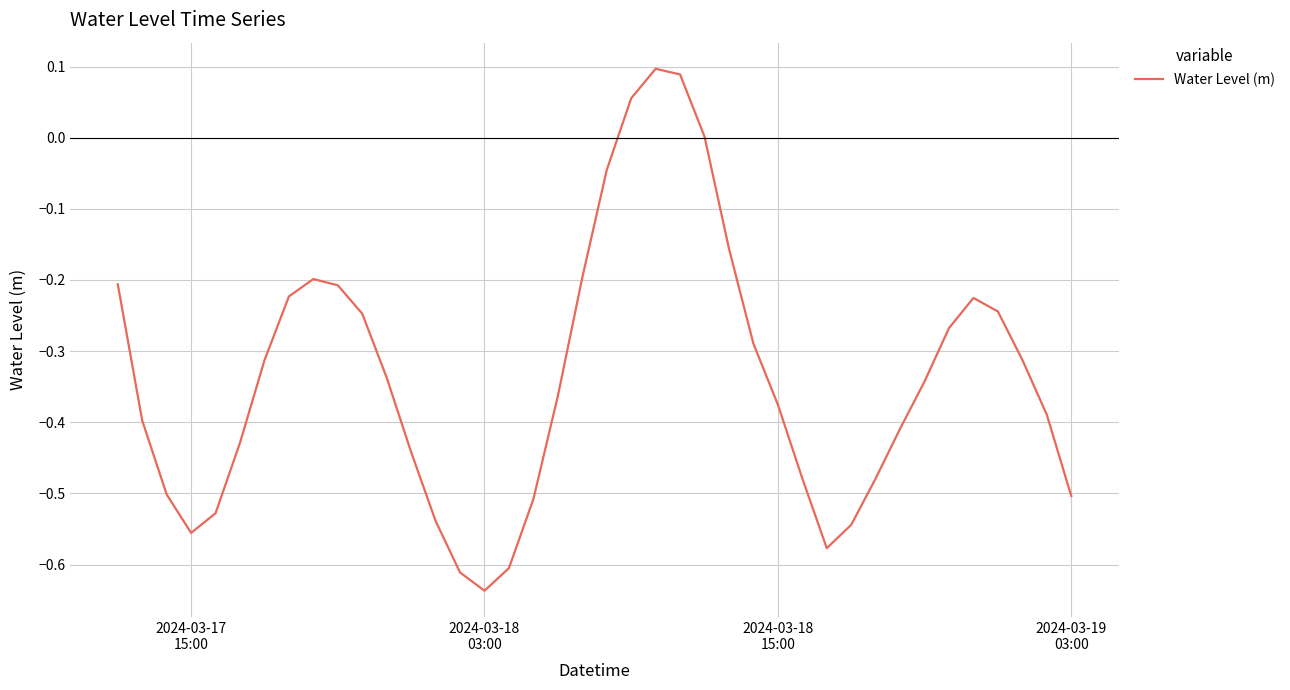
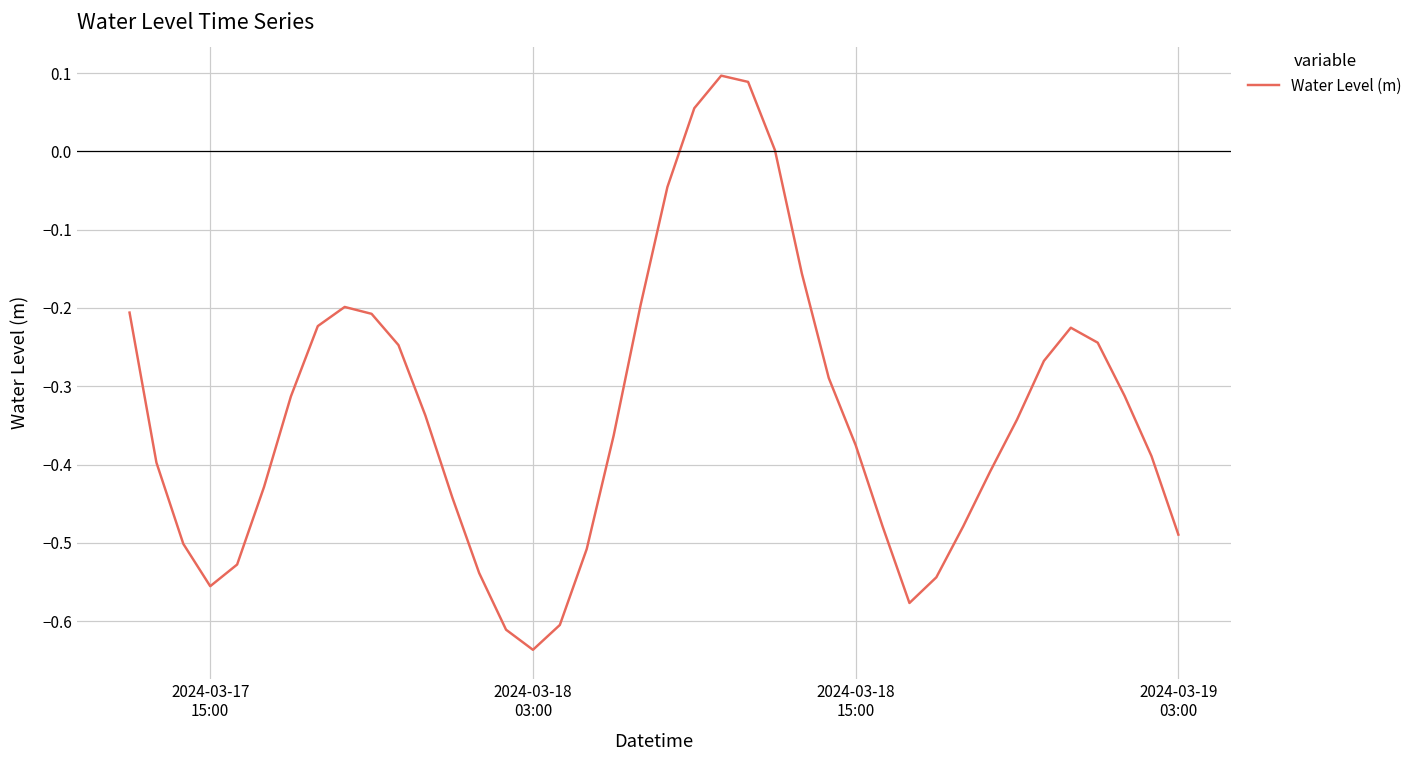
2024-03-19 03:00: -0.50 -> -0.49
